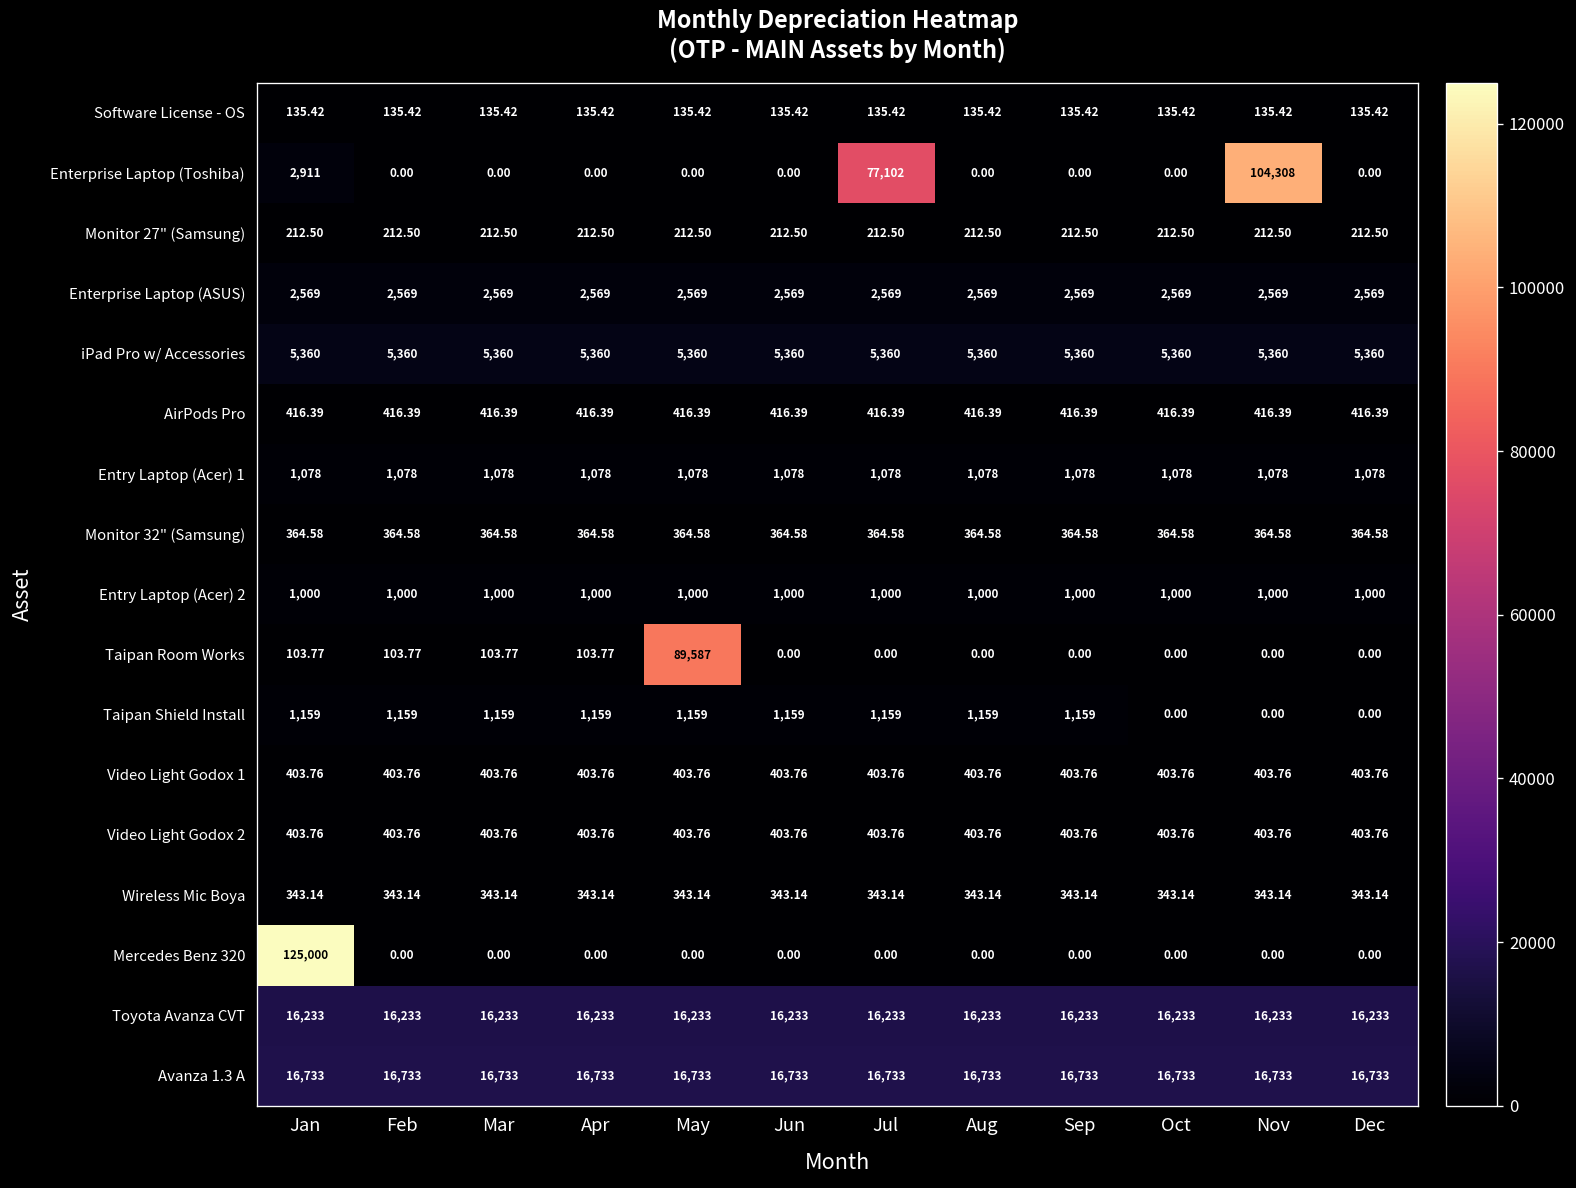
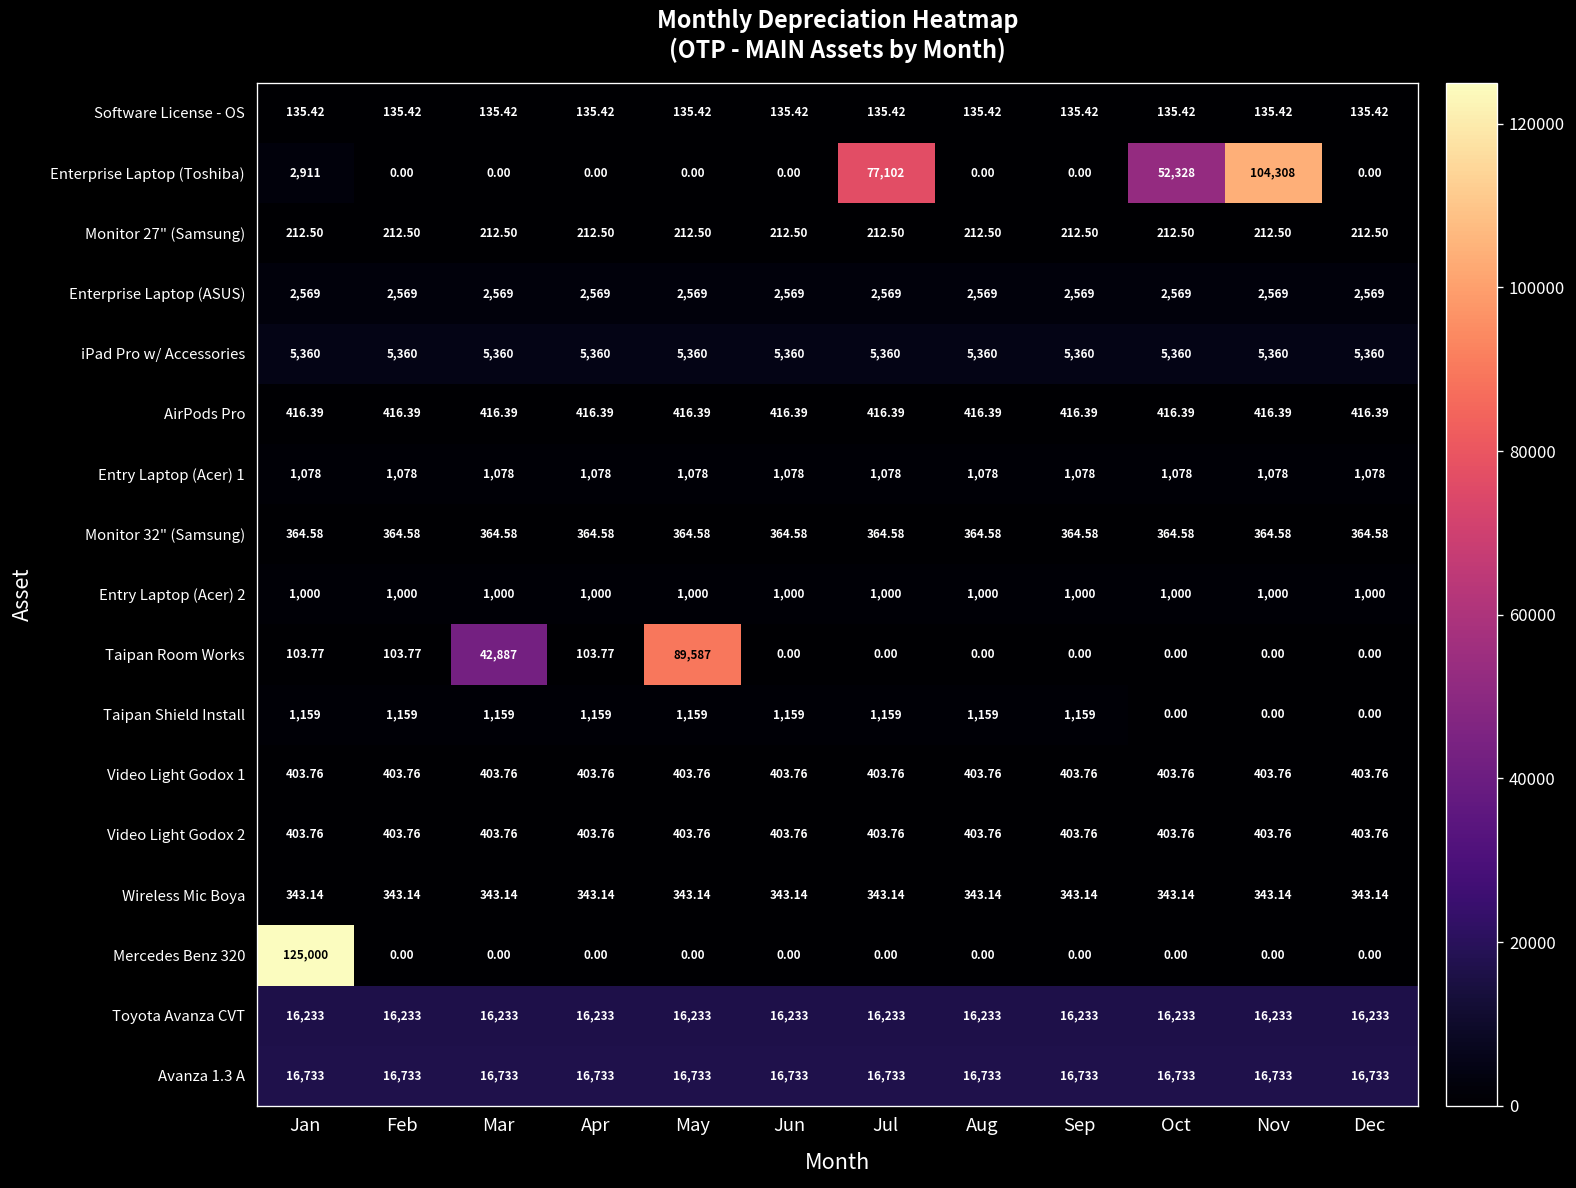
Enterprise Laptop (Toshiba), Oct: 0.00 -> 52,328
Taipan Room Works, Mar: 103.77 -> 42,887
